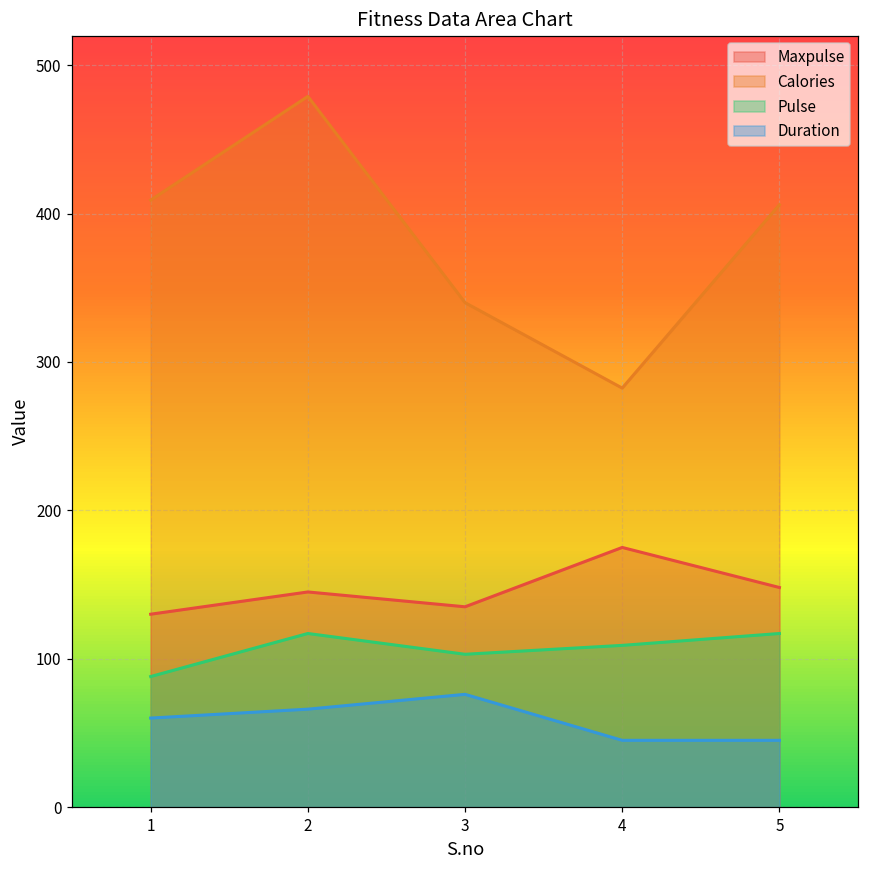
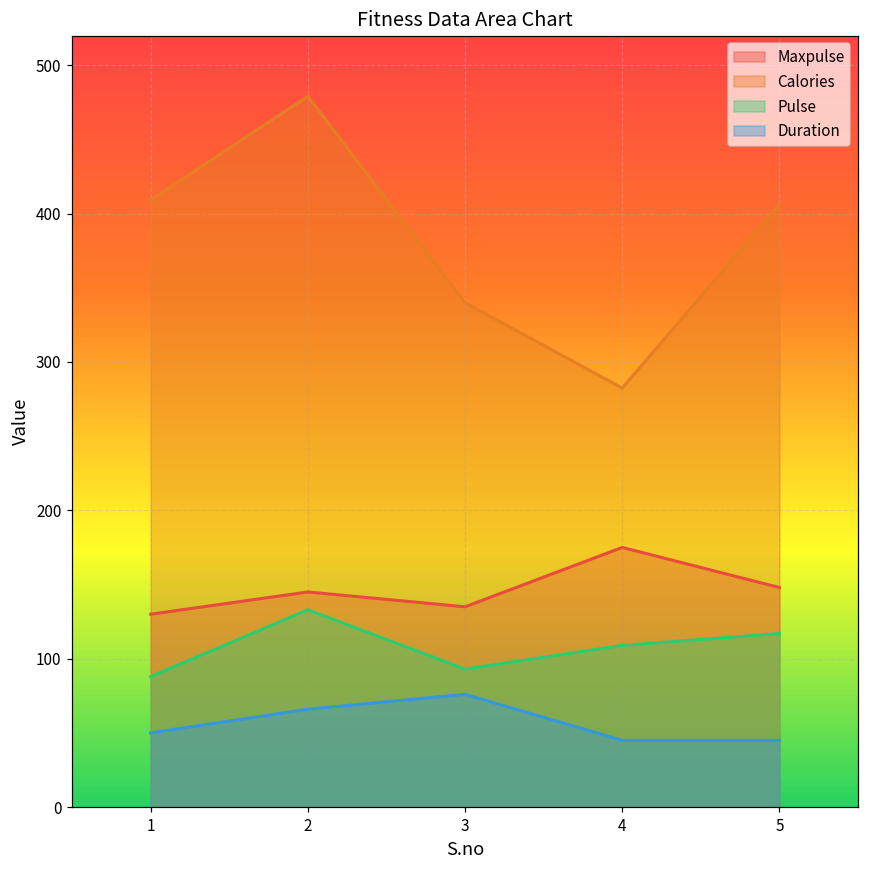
Duration, 1: 60 -> 50
Pulse, 2: 117 -> 133
Pulse, 3: 103 -> 93
